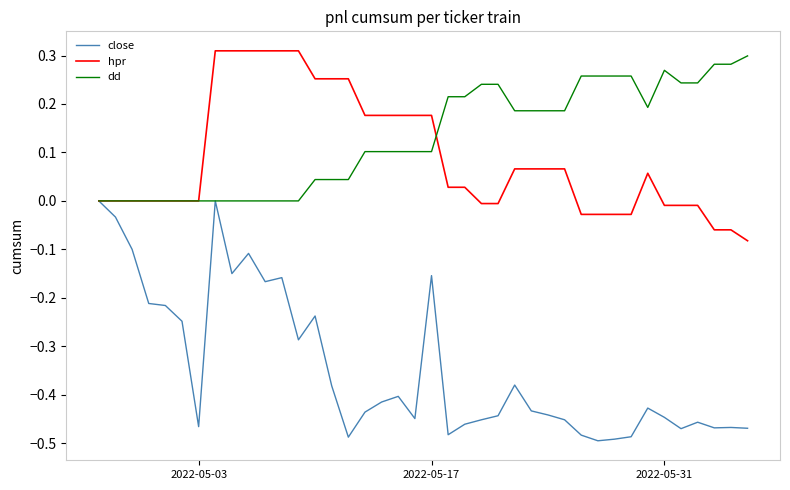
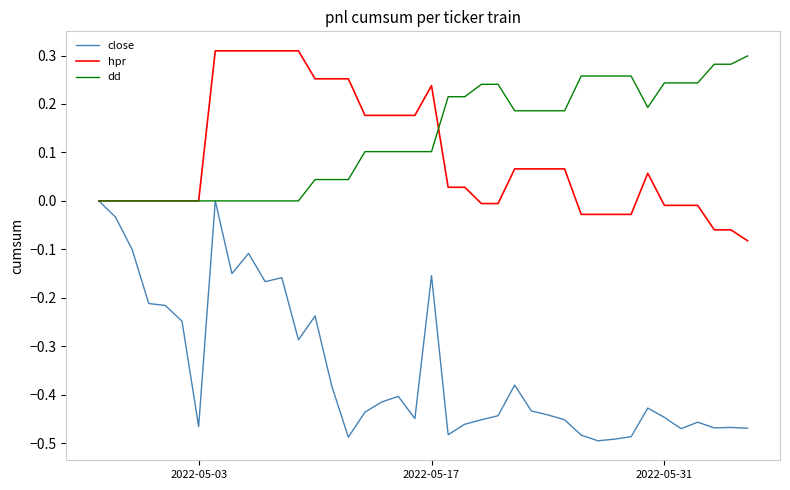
hpr, 2022-05-17: 0.18 -> 0.24
dd, 2022-05-31: 0.27 -> 0.24
